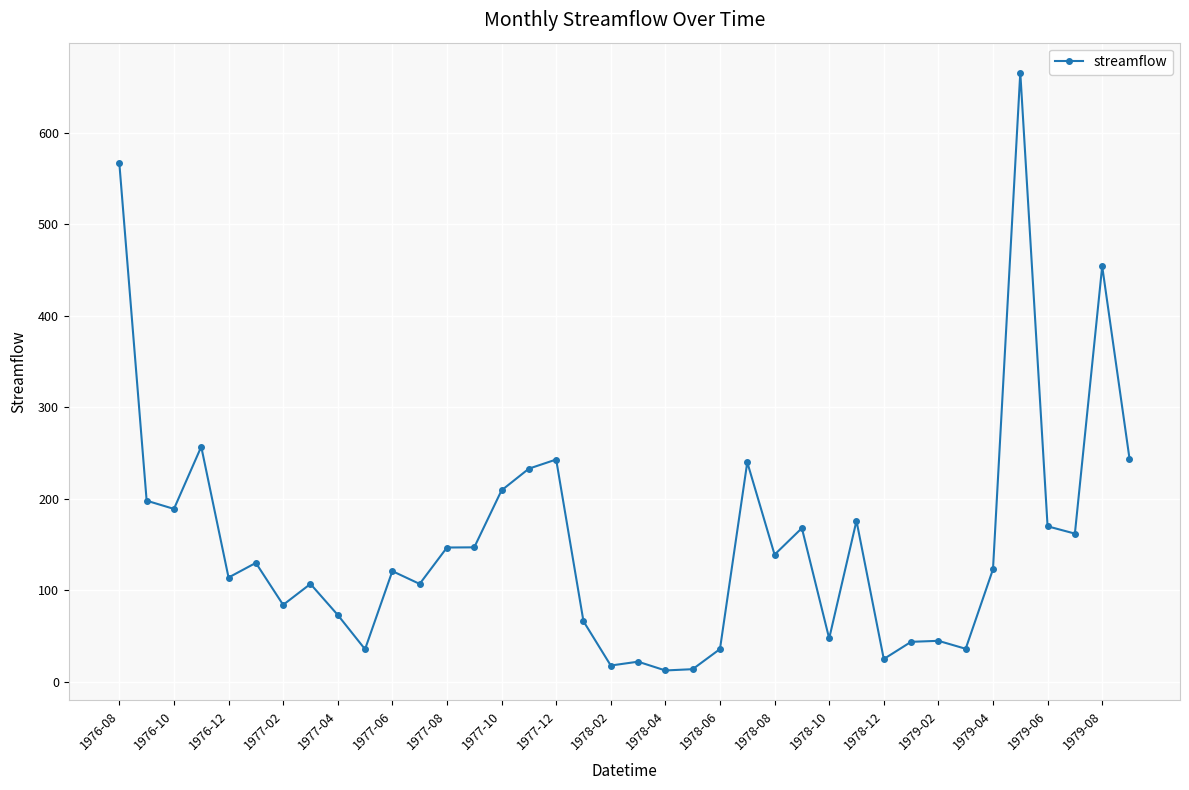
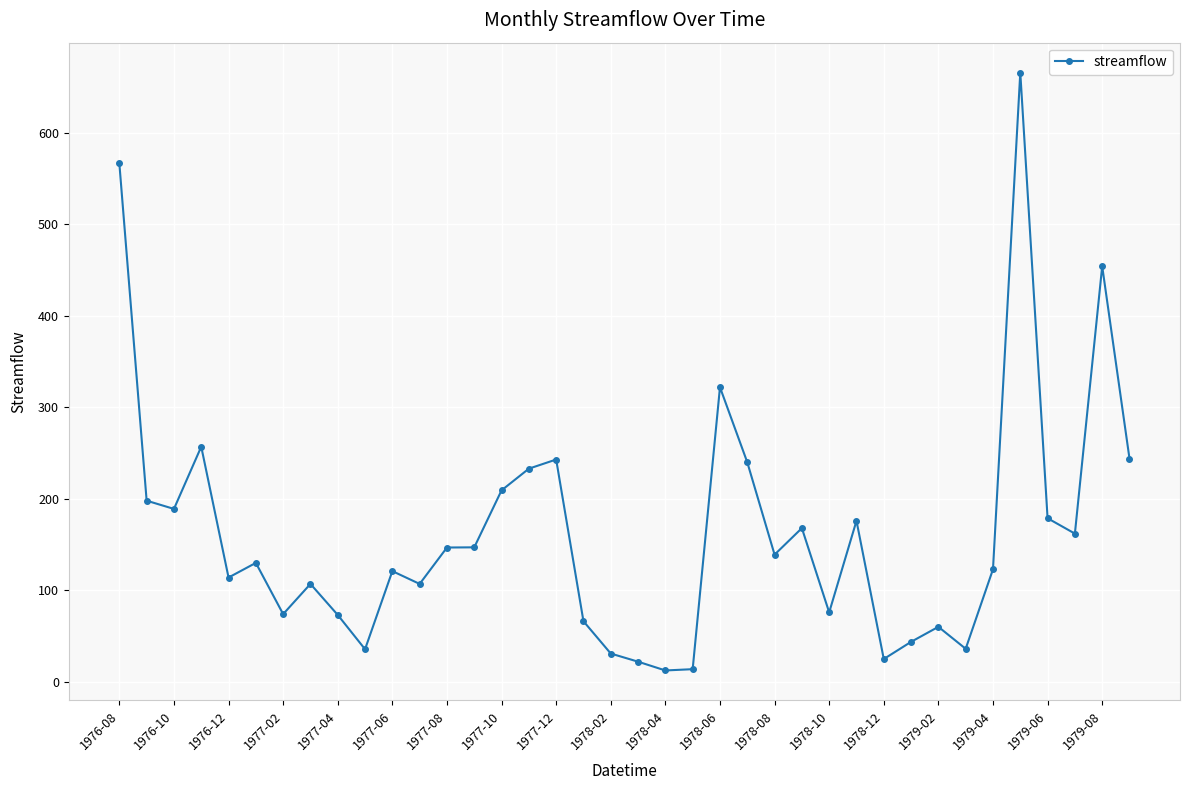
1977-02: 80 -> 70
1978-02: 20 -> 30
1978-06: 40 -> 320
1978-10: 50 -> 80
1979-02: 40 -> 60
1979-06: 170 -> 180
